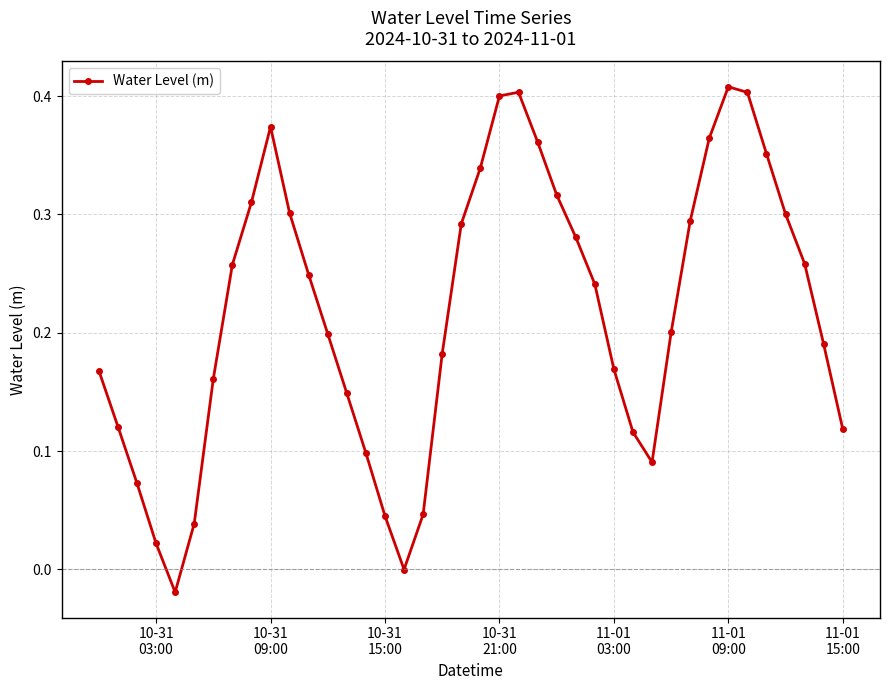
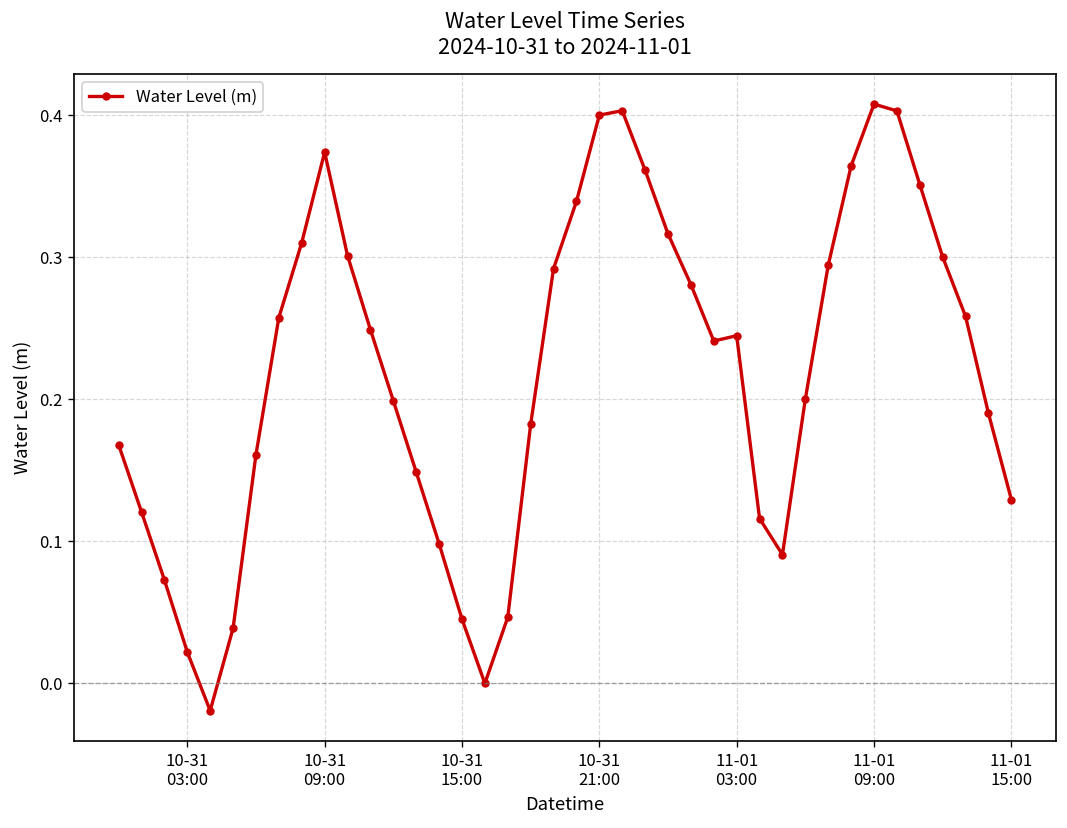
11-01 03:00: 0.169 -> 0.245
11-01 15:00: 0.118 -> 0.129
